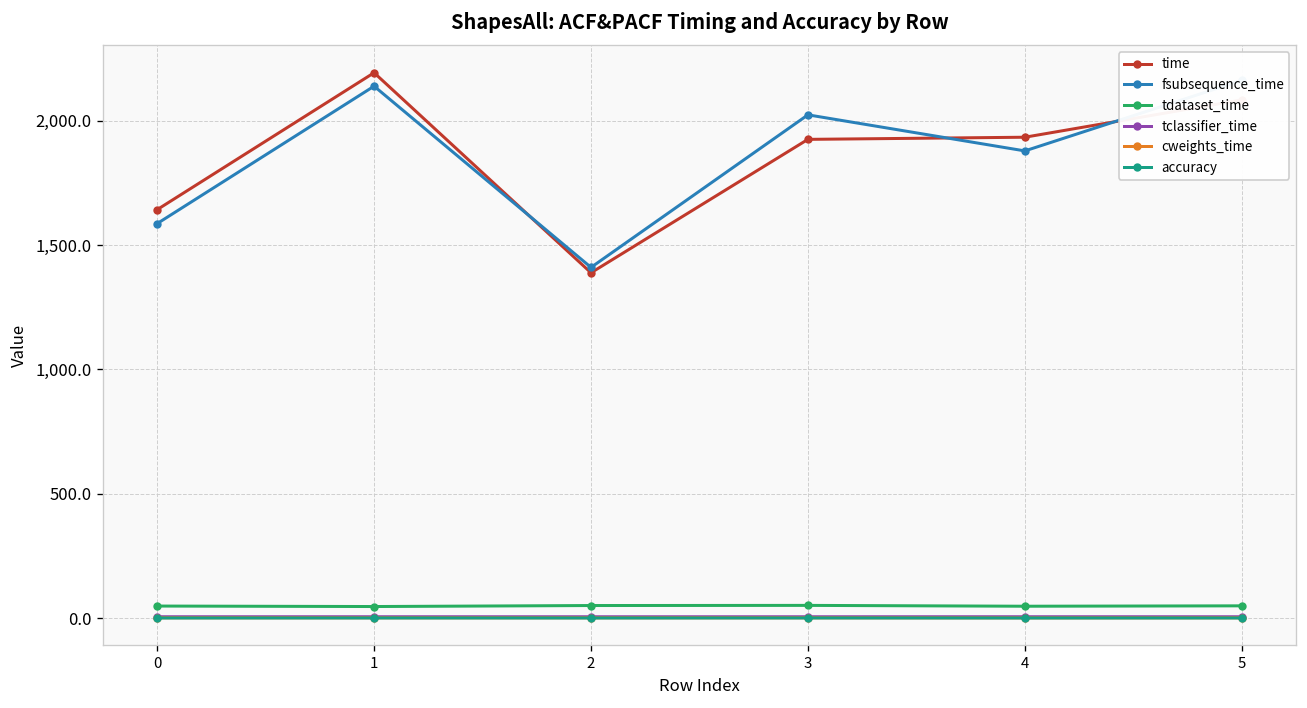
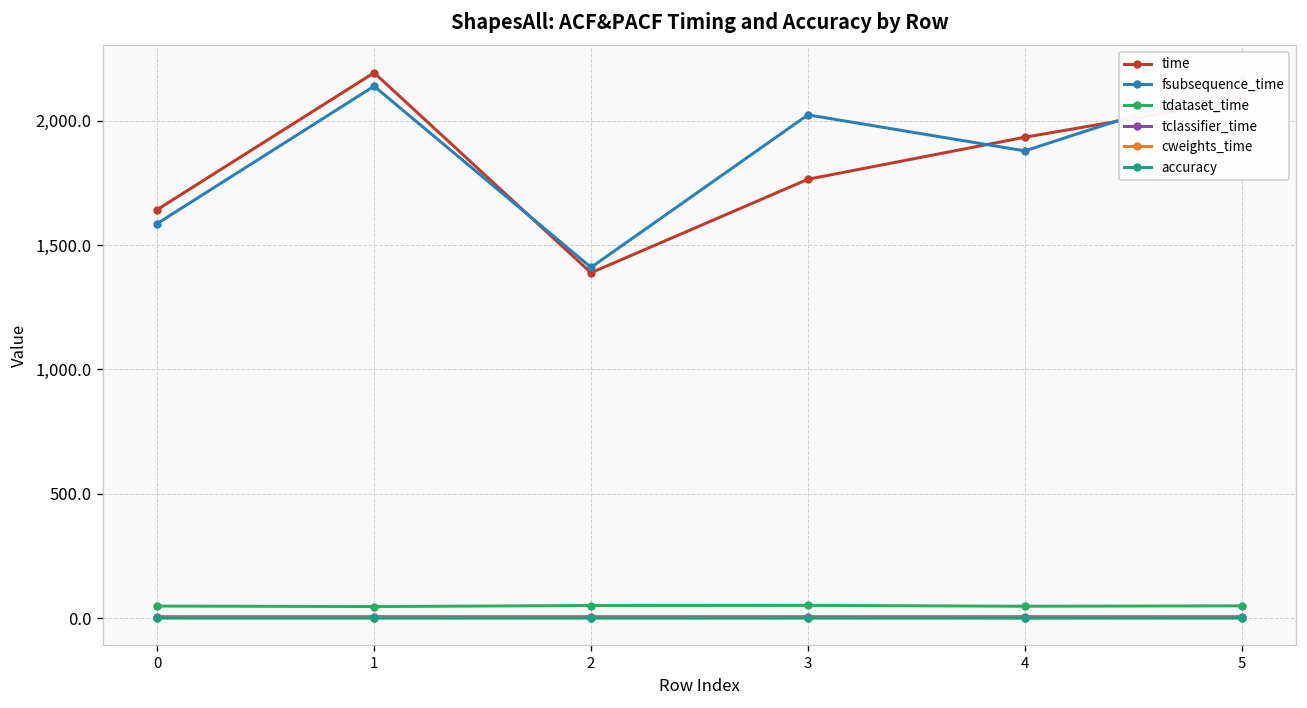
time, 3: 1,920 -> 1,760
